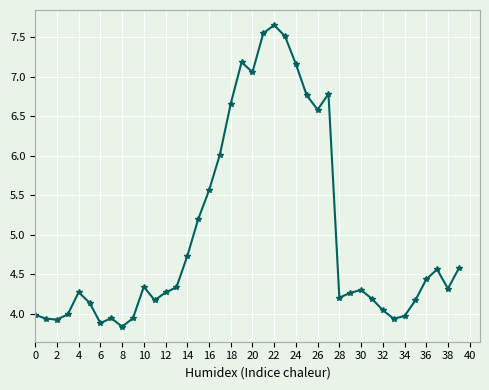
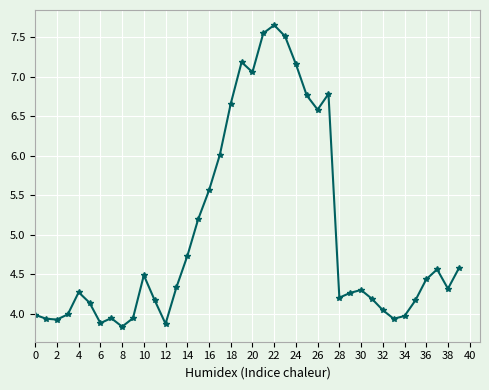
10: 4.3 -> 4.5
12: 4.3 -> 3.9
